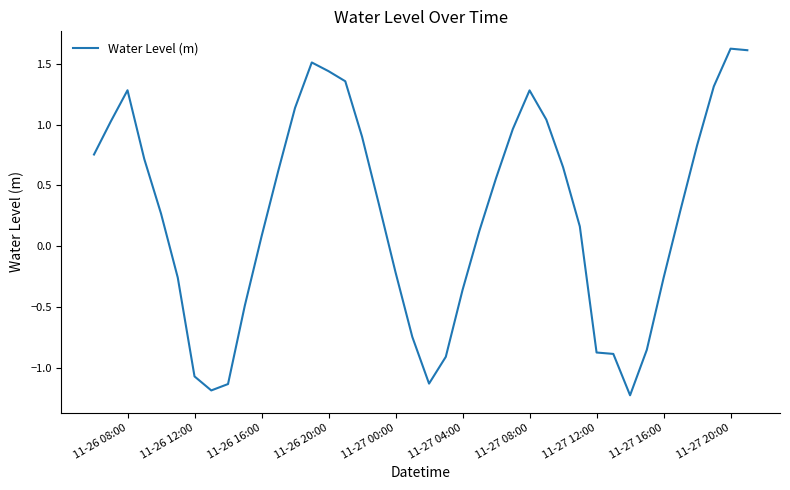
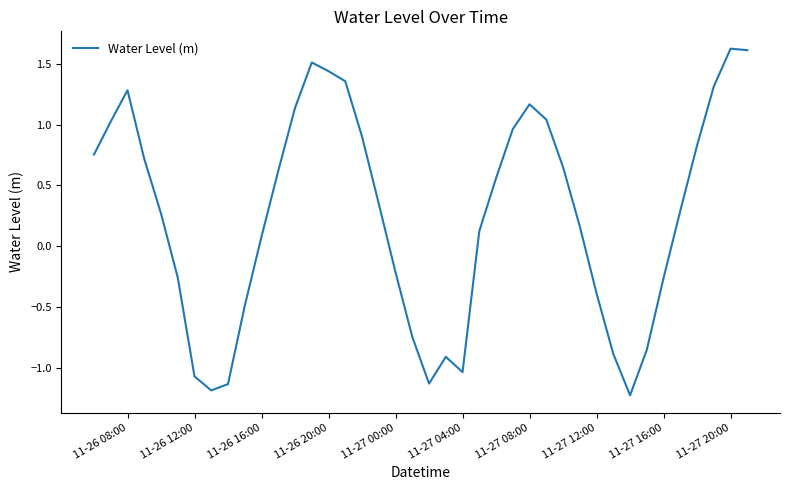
11-27 04:00: -0.36 -> -1.04
11-27 08:00: 1.28 -> 1.17
11-27 12:00: -0.88 -> -0.39
